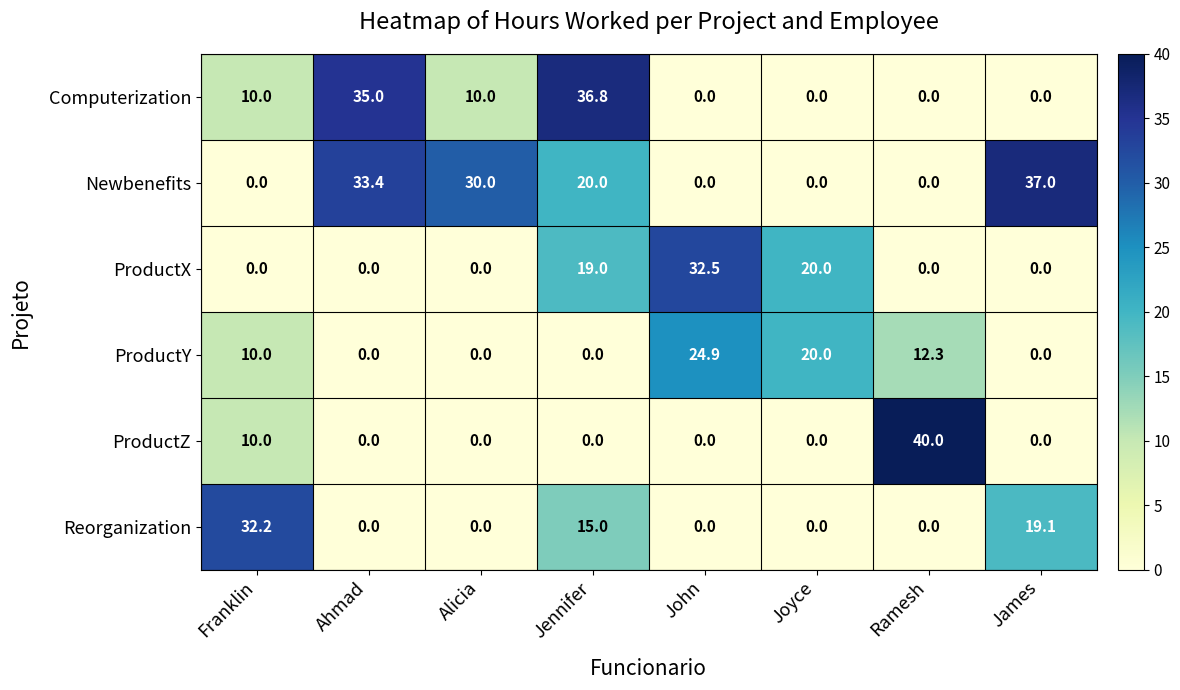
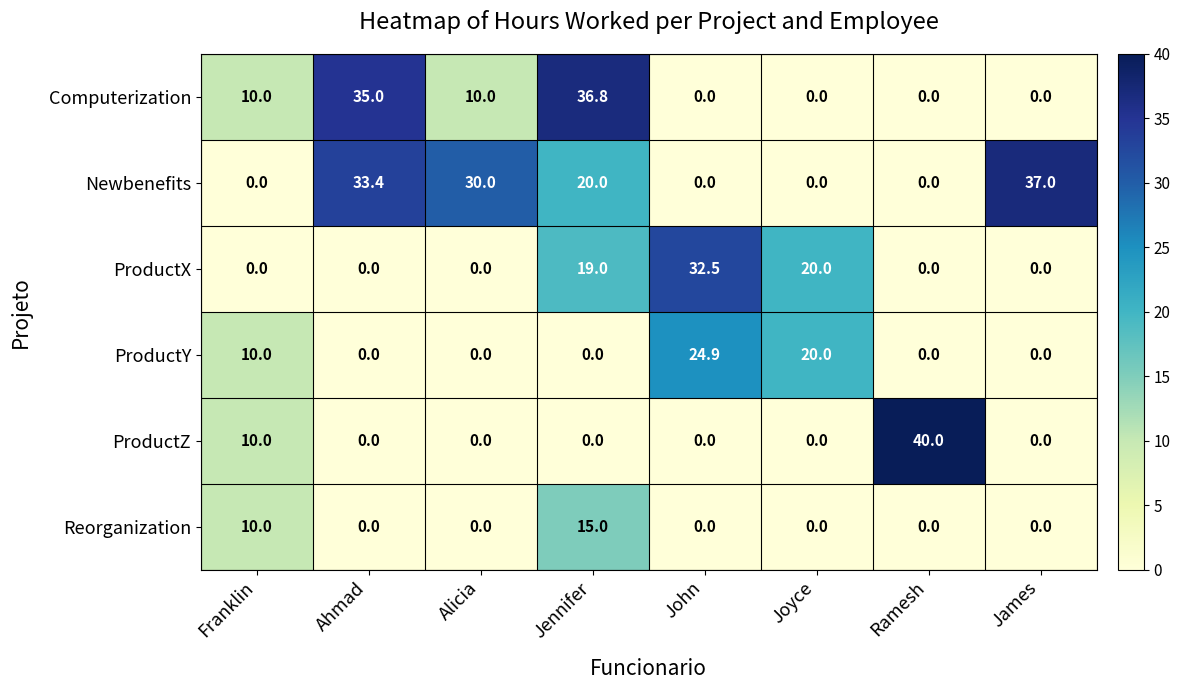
ProductY, Ramesh: 12.3 -> 0.0
Reorganization, Franklin: 32.2 -> 10.0
Reorganization, James: 19.1 -> 0.0
